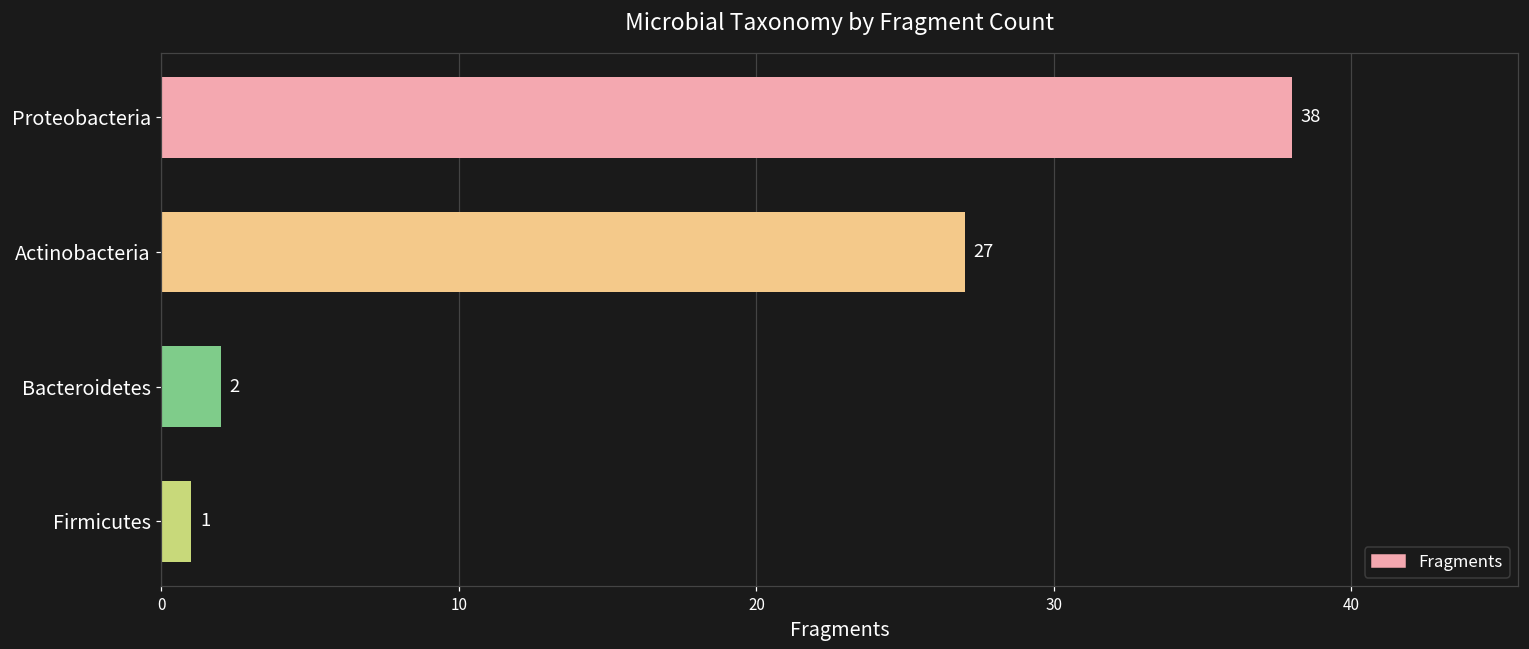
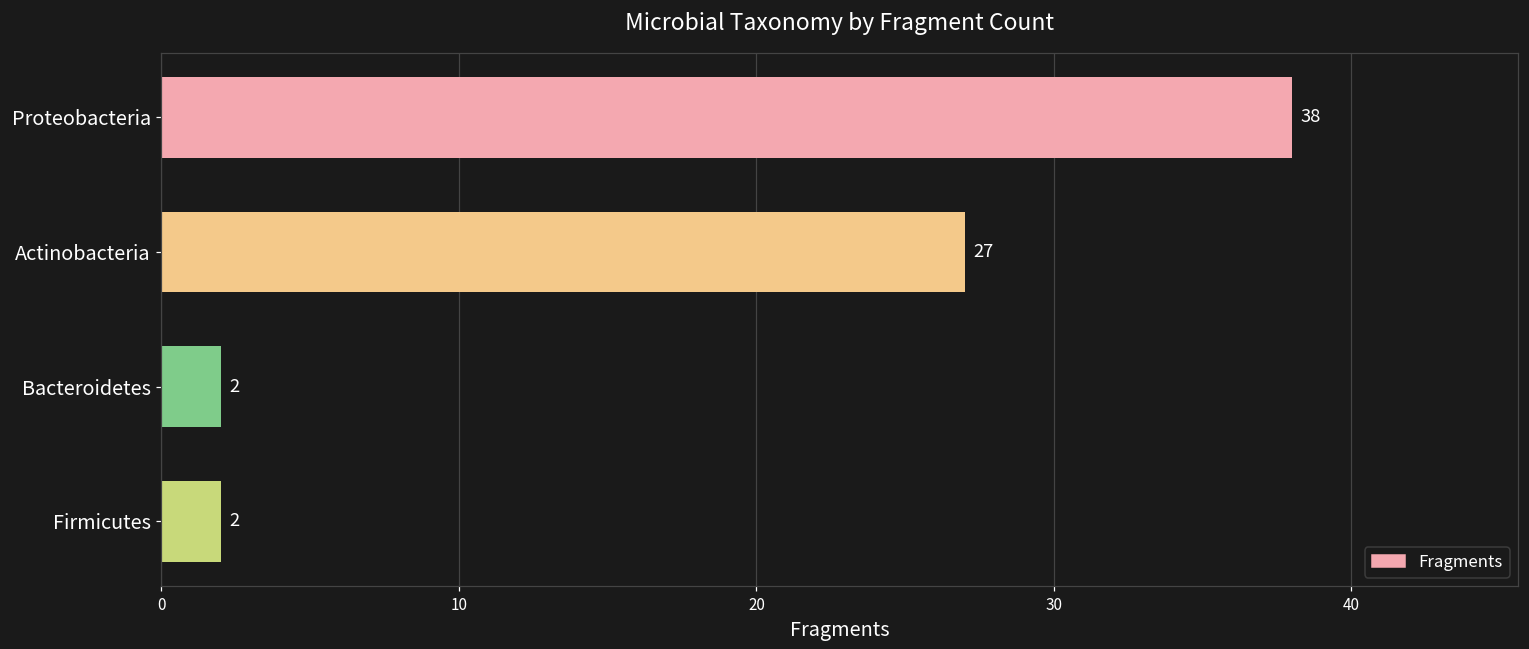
Firmicutes: 1 -> 2
